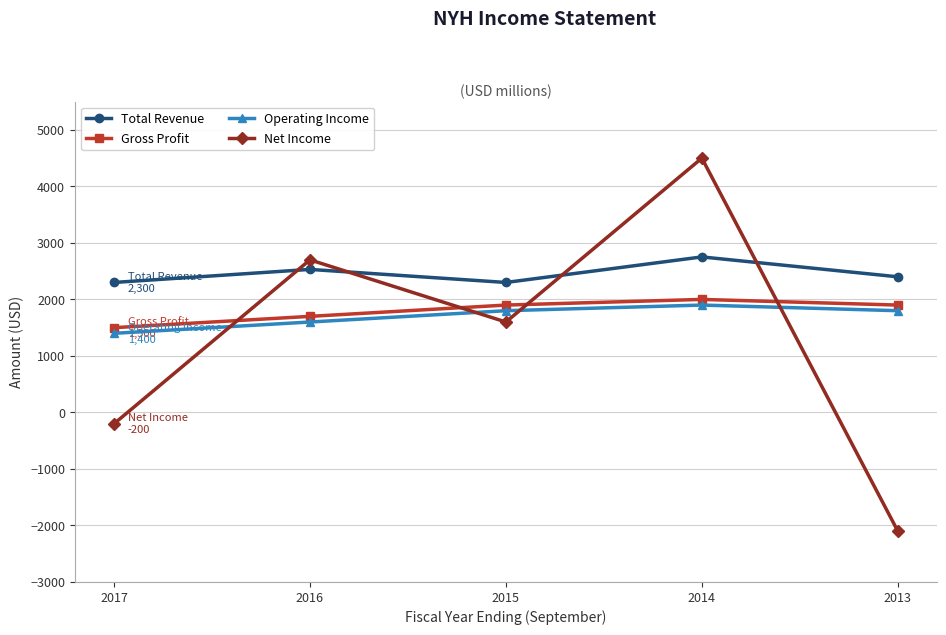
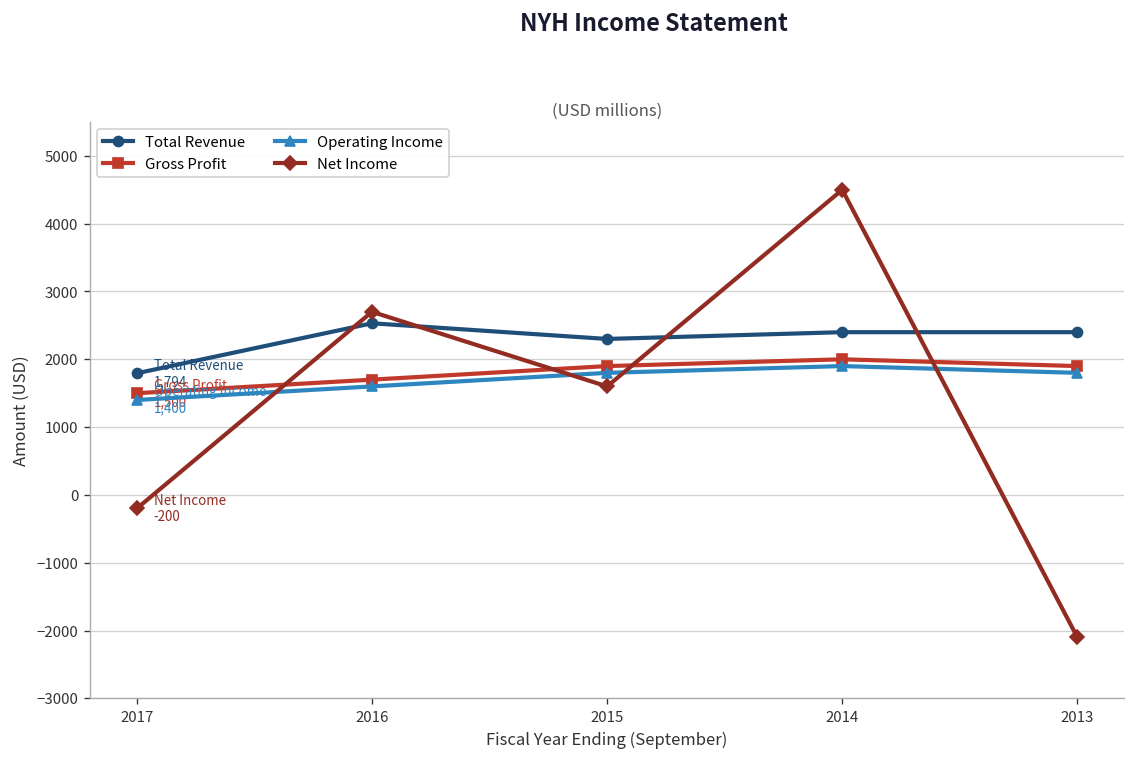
Total Revenue, 2017: 2,300 -> 1,794
Total Revenue, 2014: 2800 -> 2400
